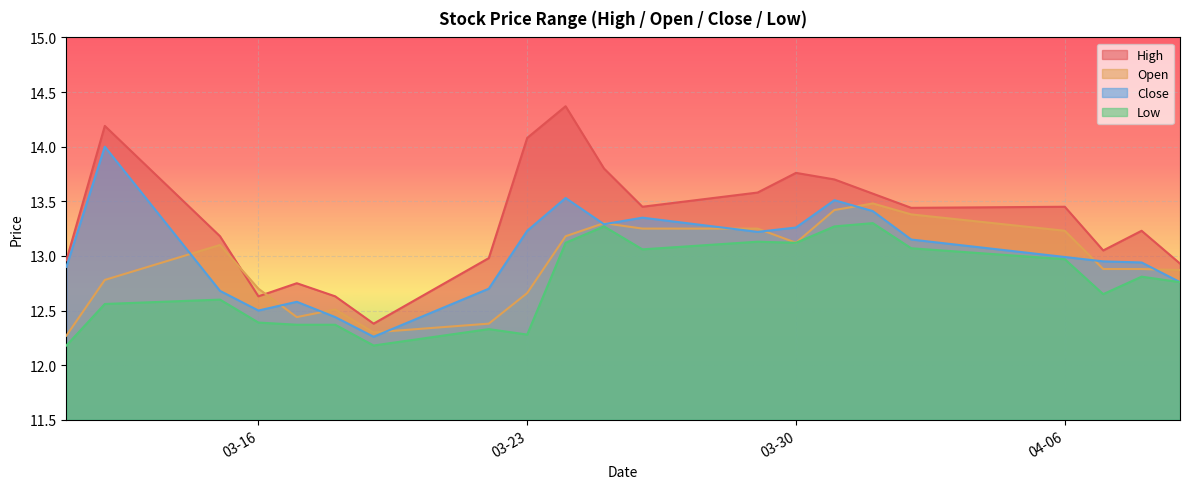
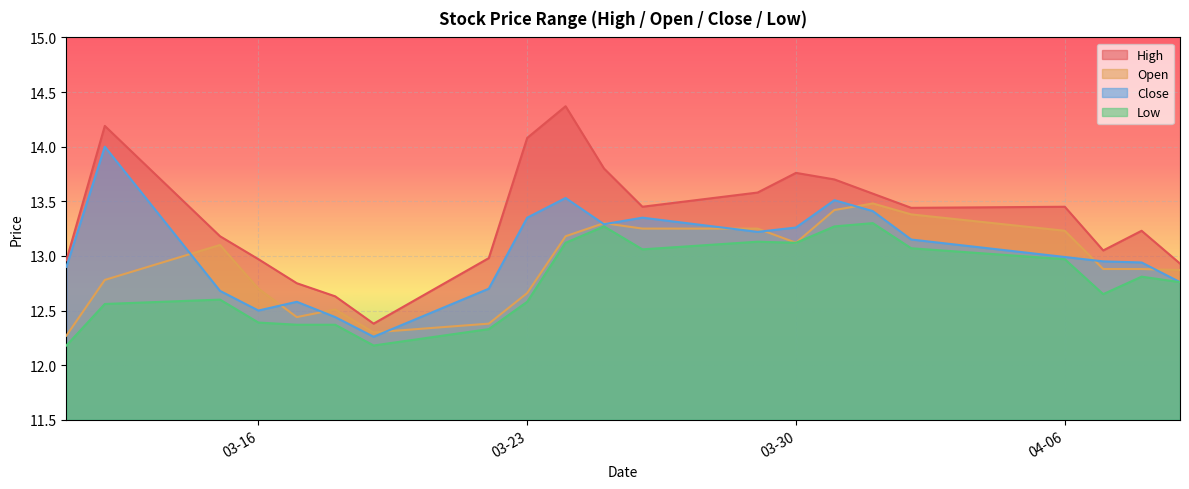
High, 03-16: 12.63 -> 12.97
Close, 03-23: 13.23 -> 13.35
Low, 03-23: 12.28 -> 12.58
